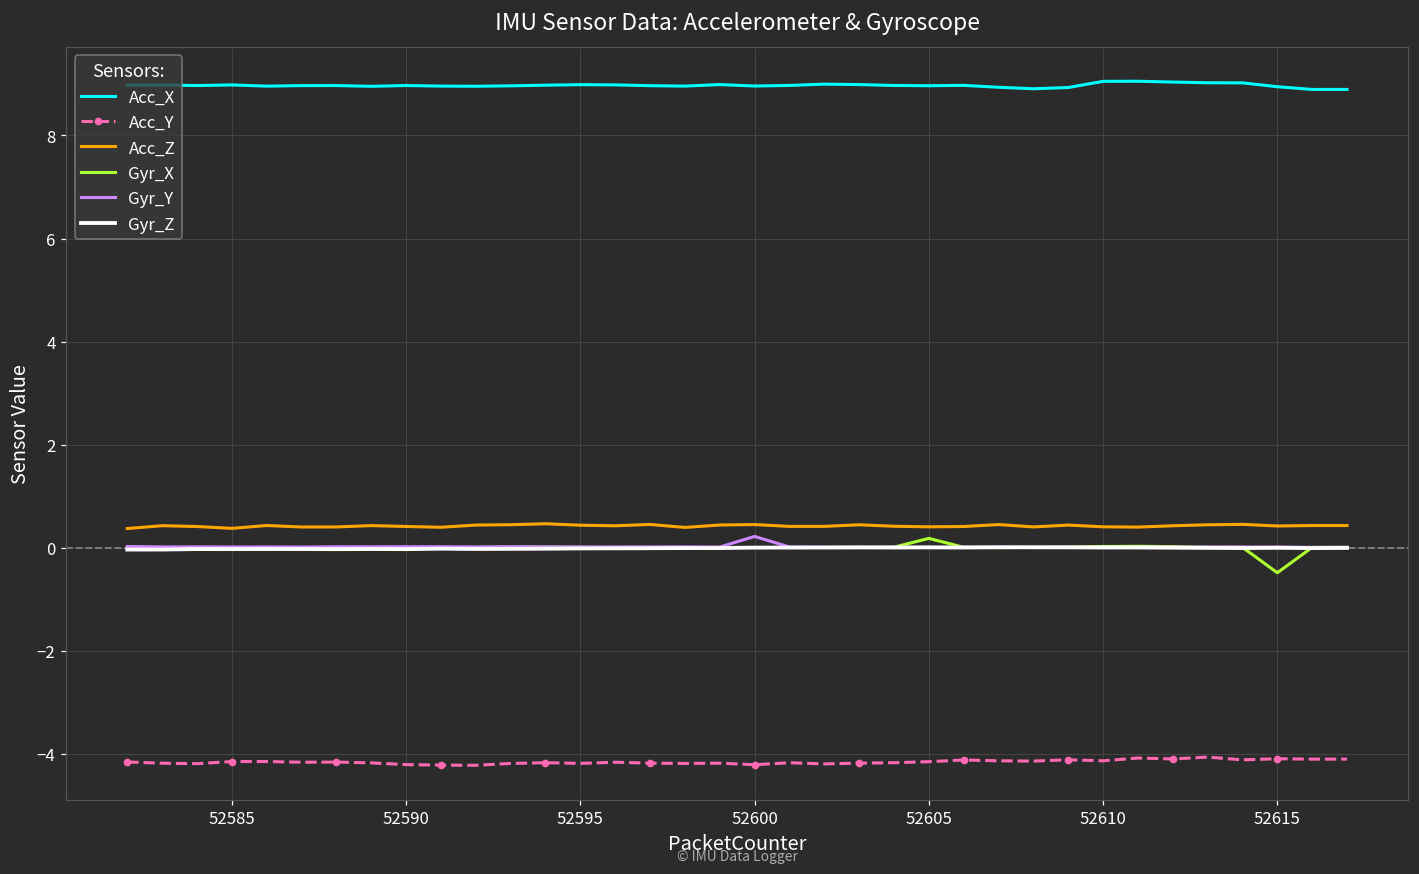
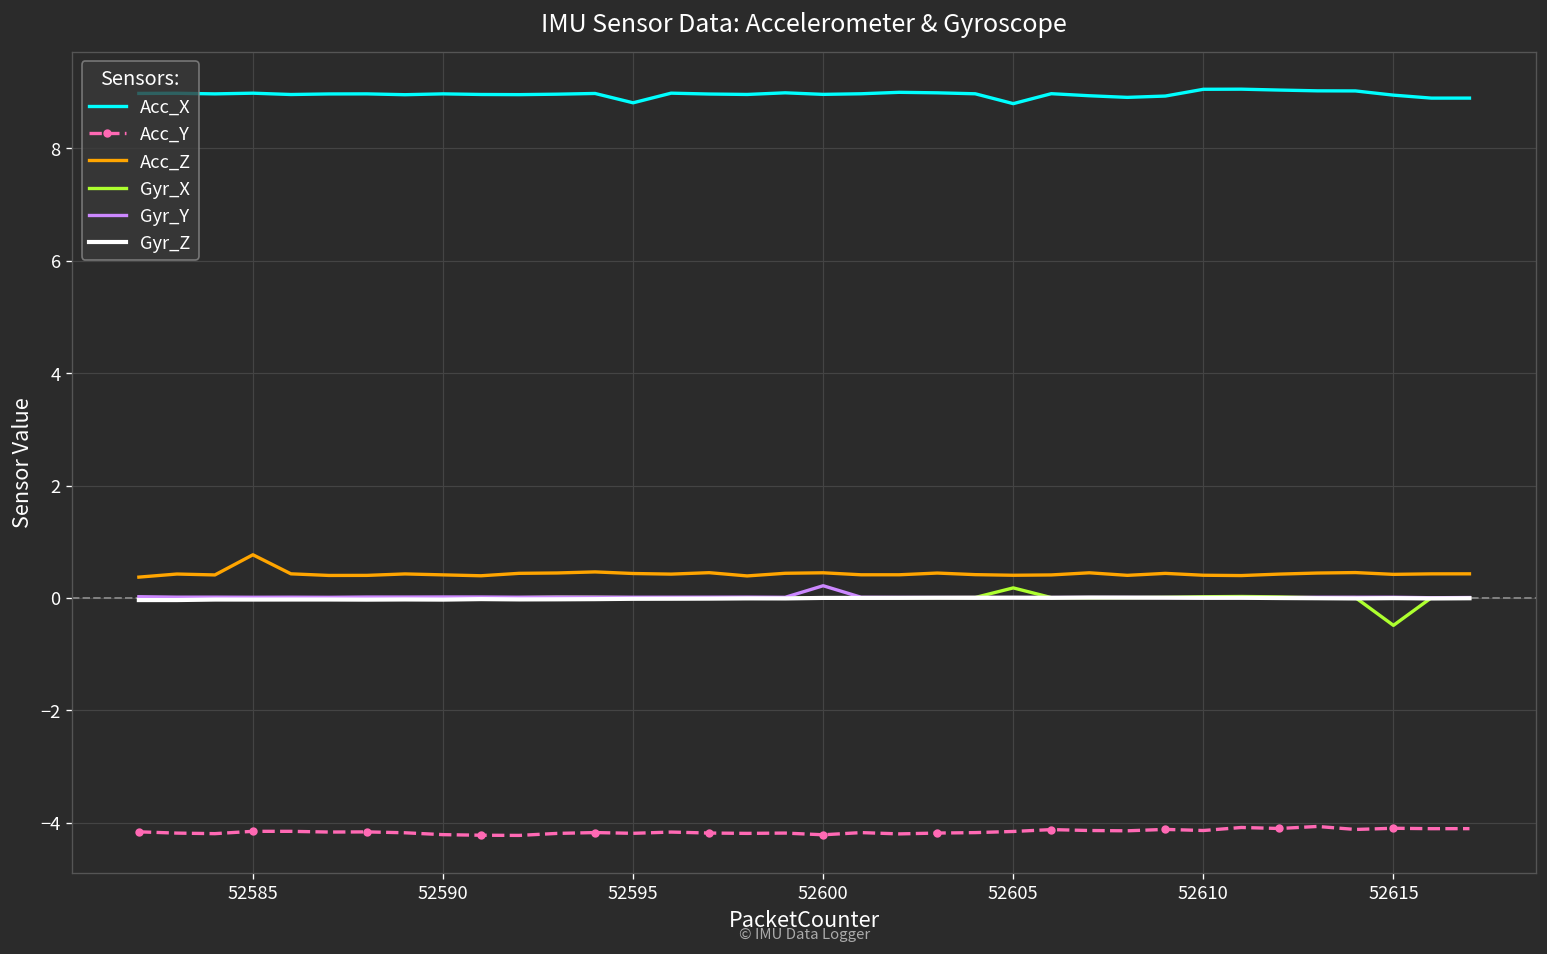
Acc_Z, 52585: 0.4 -> 0.8
Acc_X, 52595: 9.0 -> 8.8
Acc_X, 52605: 9.0 -> 8.8
